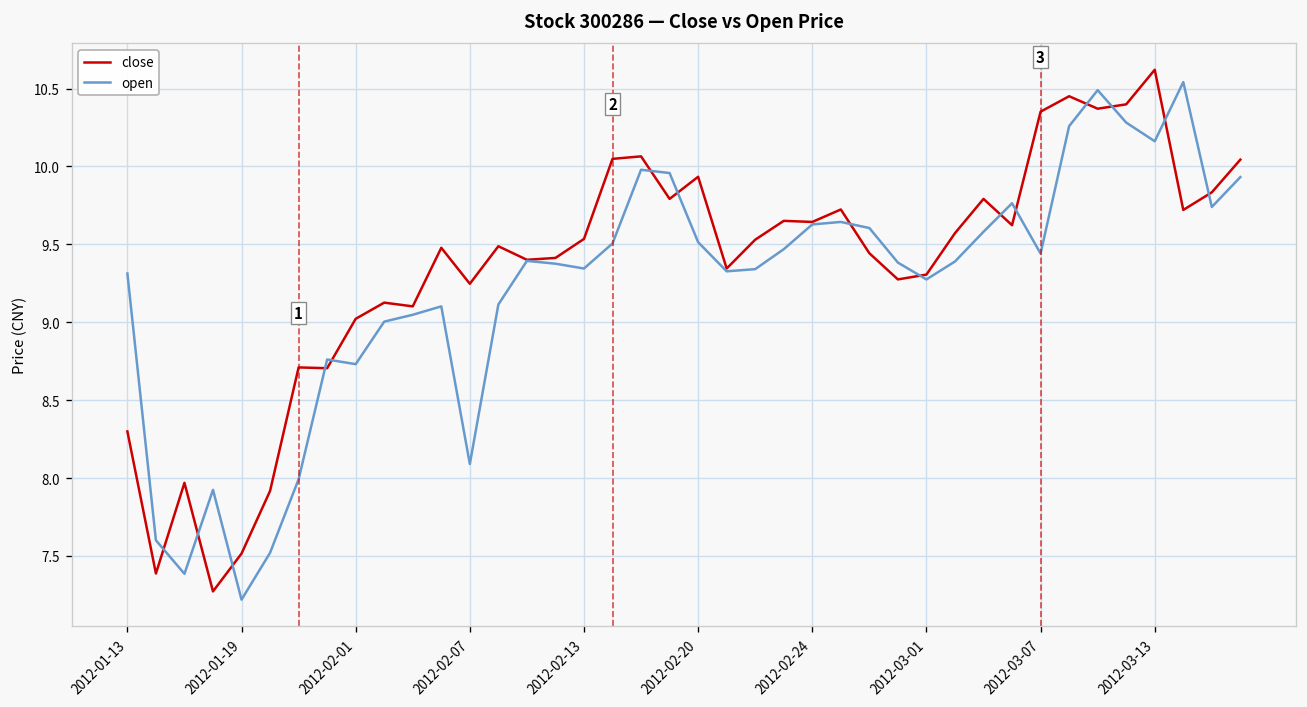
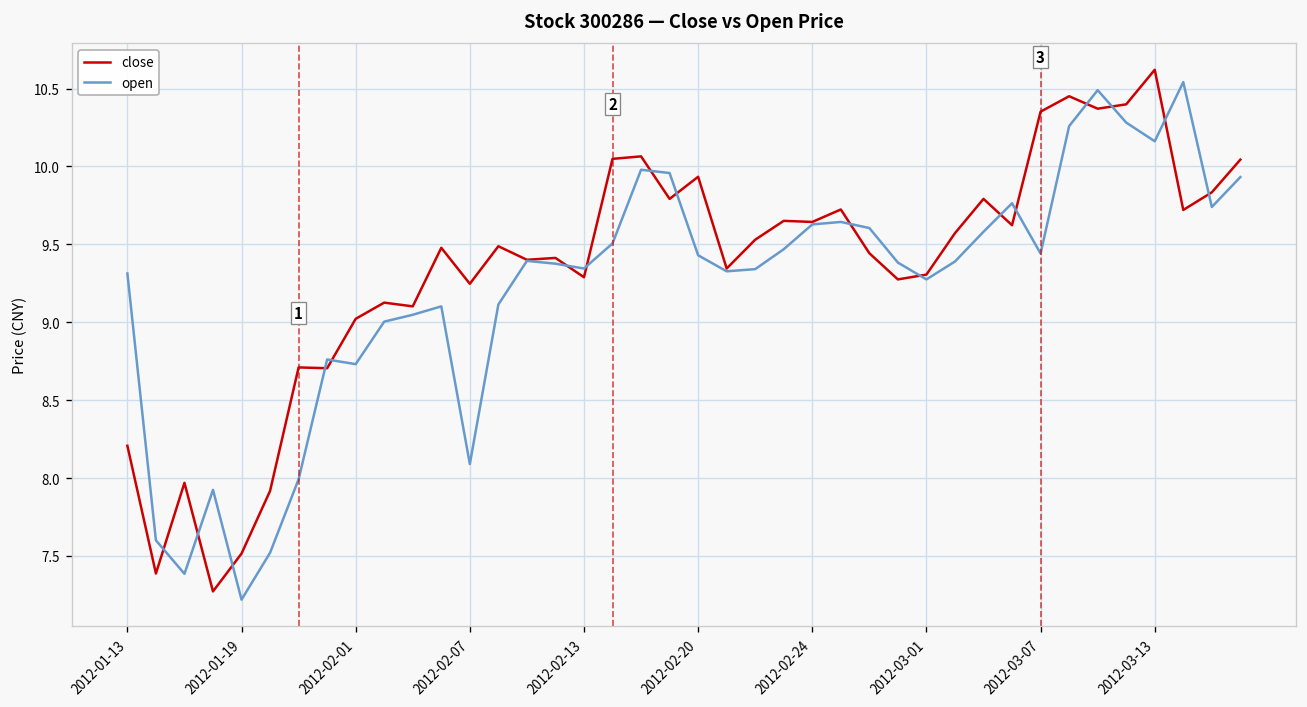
close, 2012-01-13: 8.30 -> 8.21
close, 2012-02-13: 9.54 -> 9.29
open, 2012-02-20: 9.51 -> 9.43
